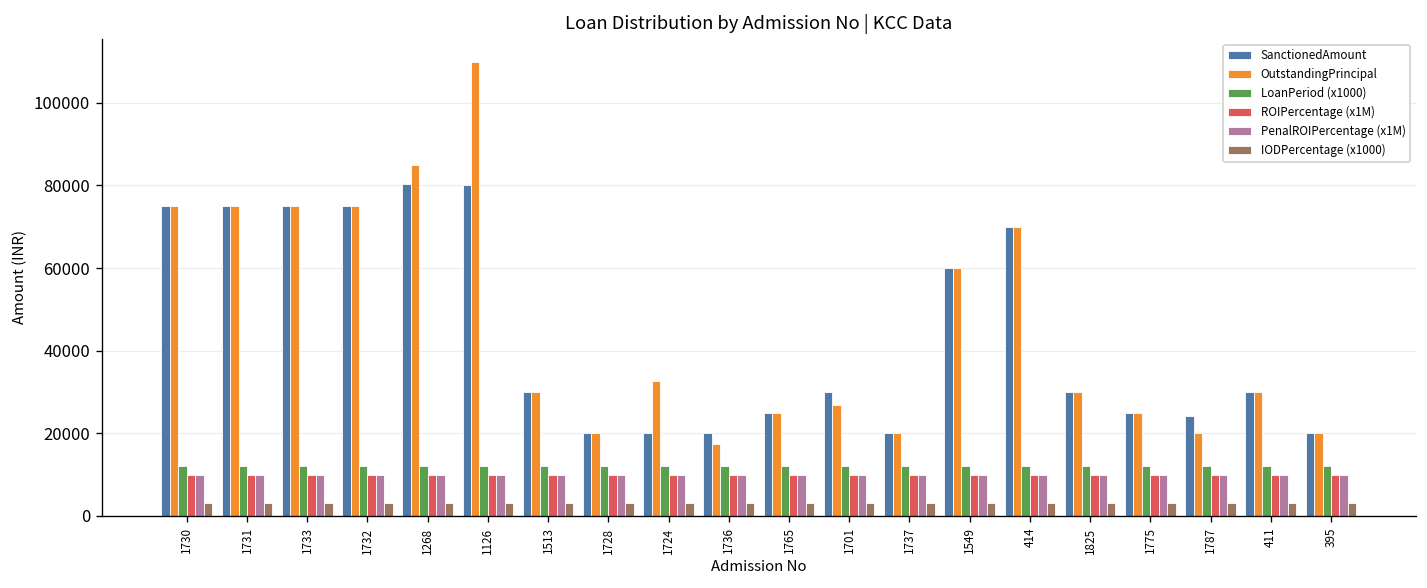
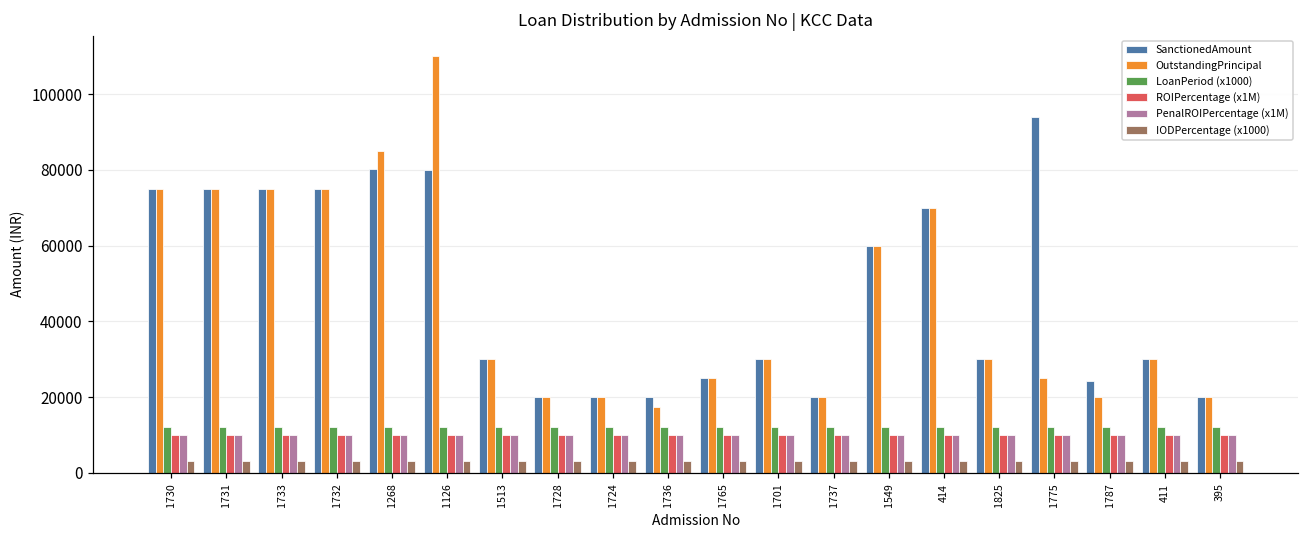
OutstandingPrincipal, 1724: 33000 -> 20000
OutstandingPrincipal, 1701: 27000 -> 30000
SanctionedAmount, 1775: 25000 -> 94000
